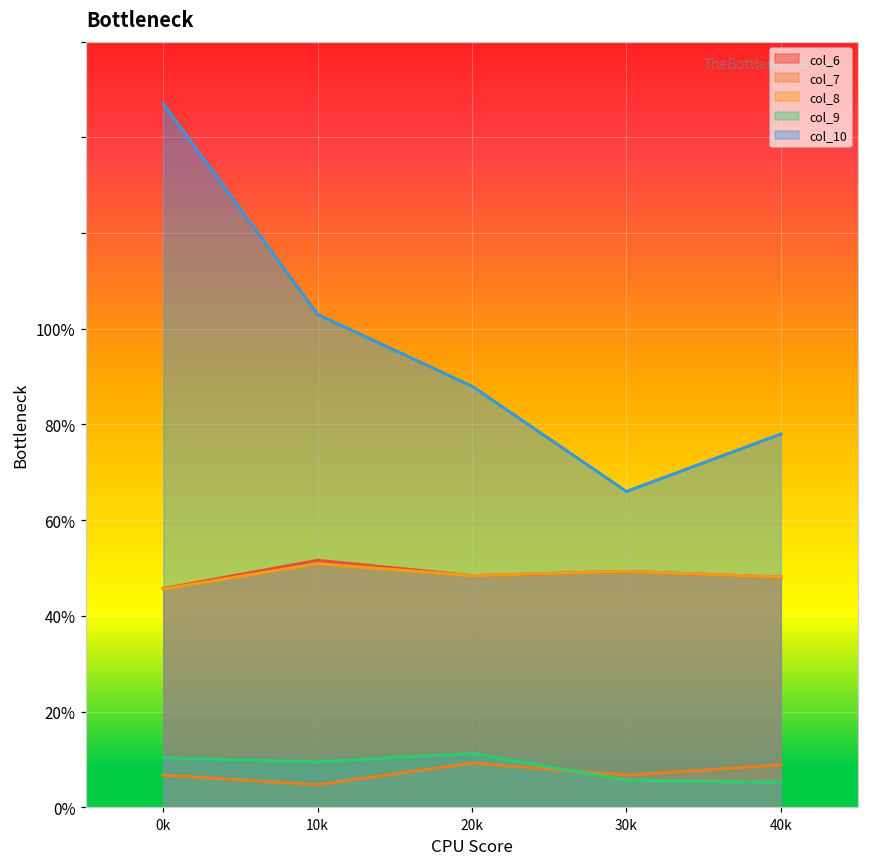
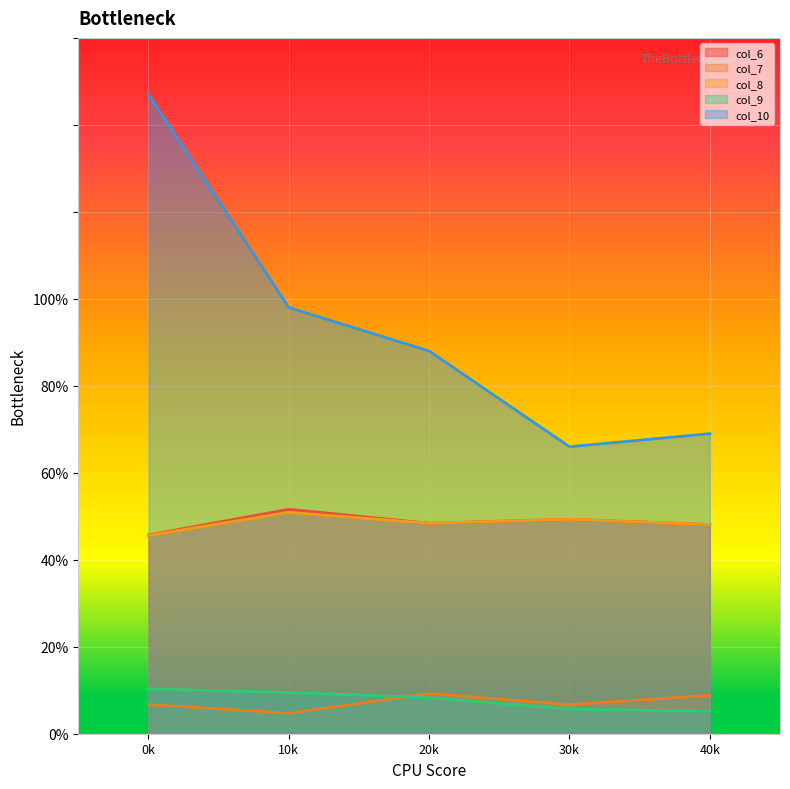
col_10, 10k: 103% -> 98%
col_9, 20k: 11% -> 8%
col_10, 40k: 78% -> 69%
